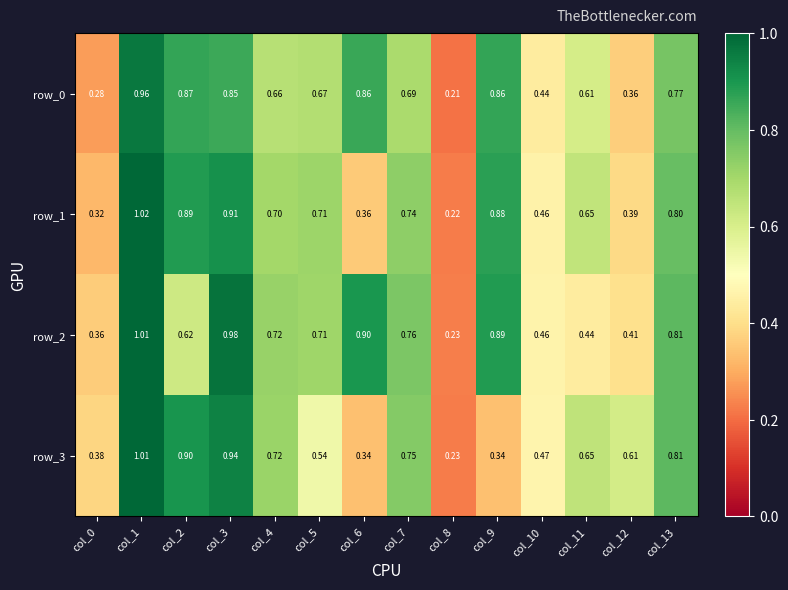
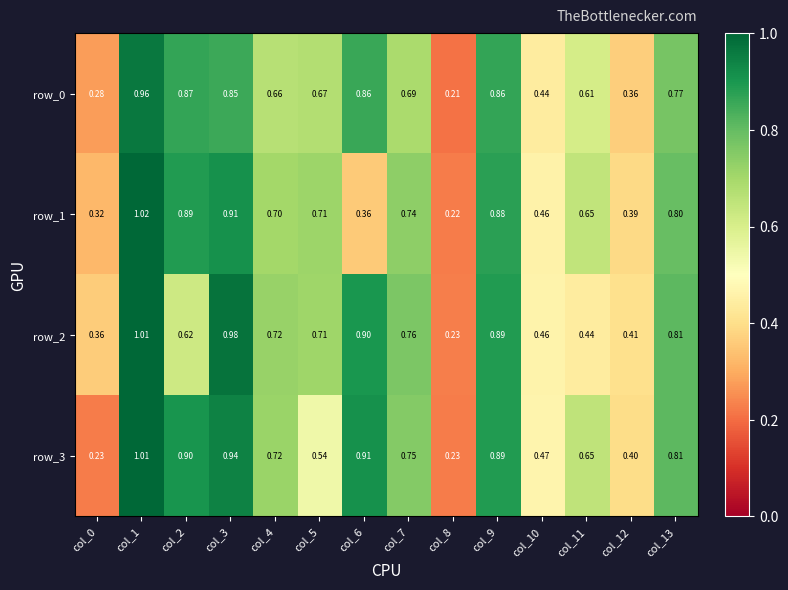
row_3, col_0: 0.38 -> 0.23
row_3, col_6: 0.34 -> 0.91
row_3, col_9: 0.34 -> 0.89
row_3, col_12: 0.61 -> 0.40
